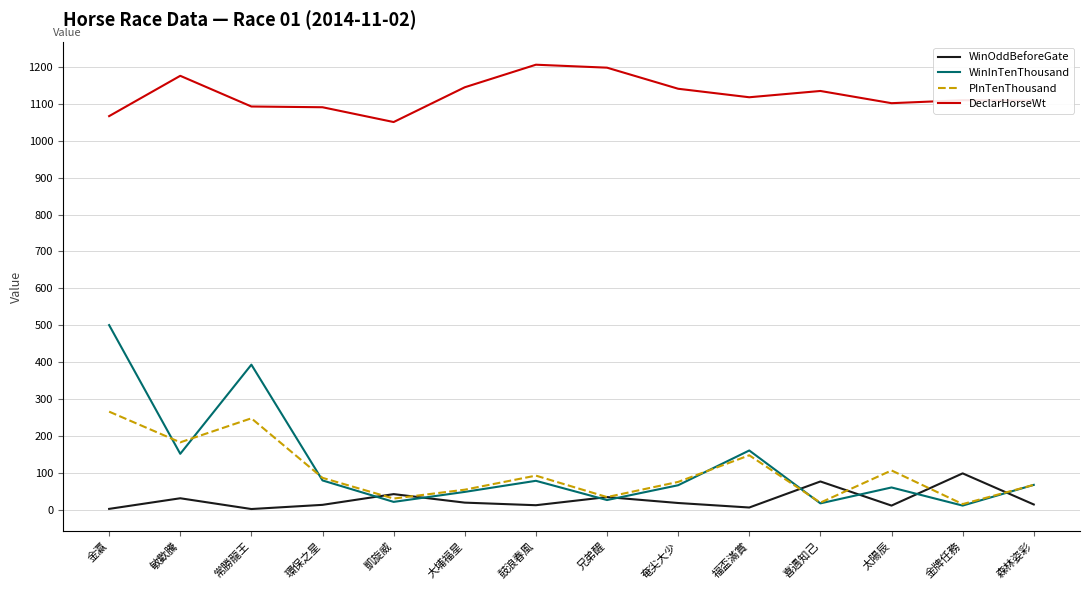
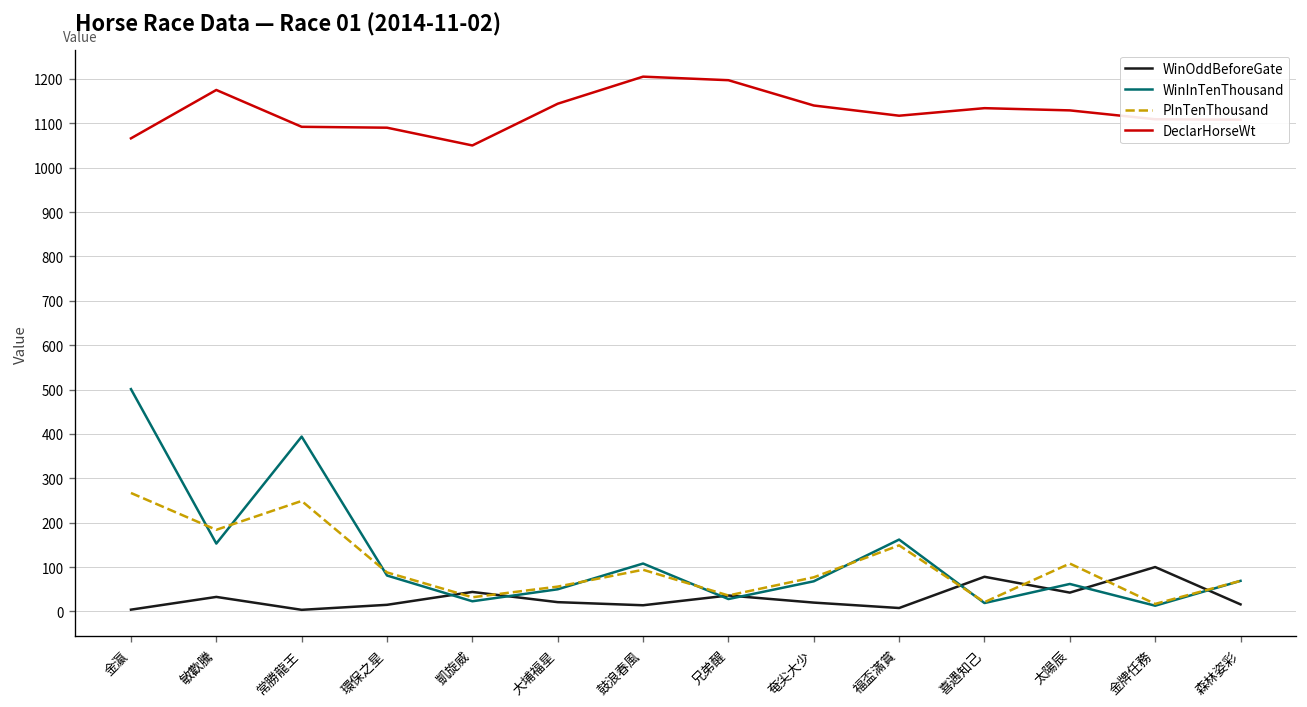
WinInTenThousand, 鼓浪春風: 80 -> 110
WinOddBeforeGate, 太陽辰: 10 -> 40
DeclarHorseWt, 太陽辰: 1100 -> 1130
